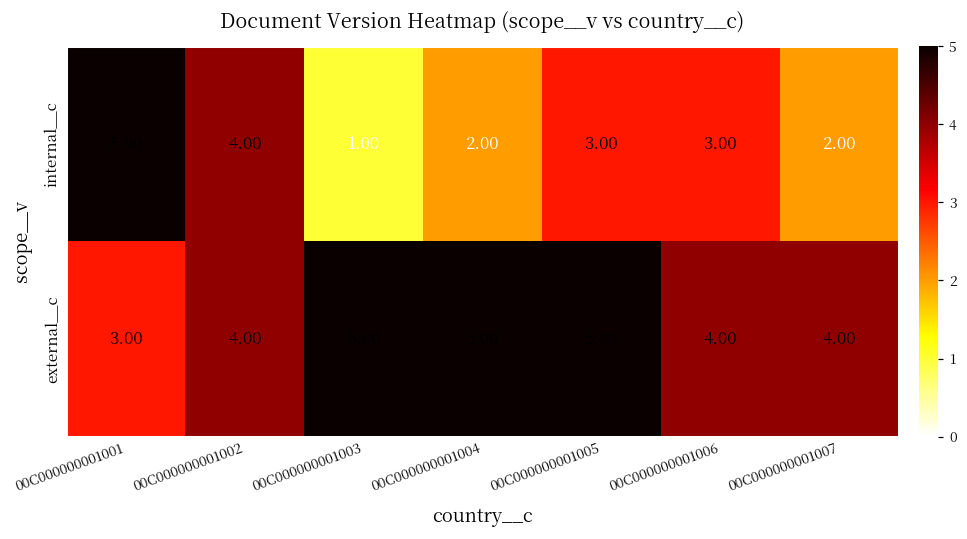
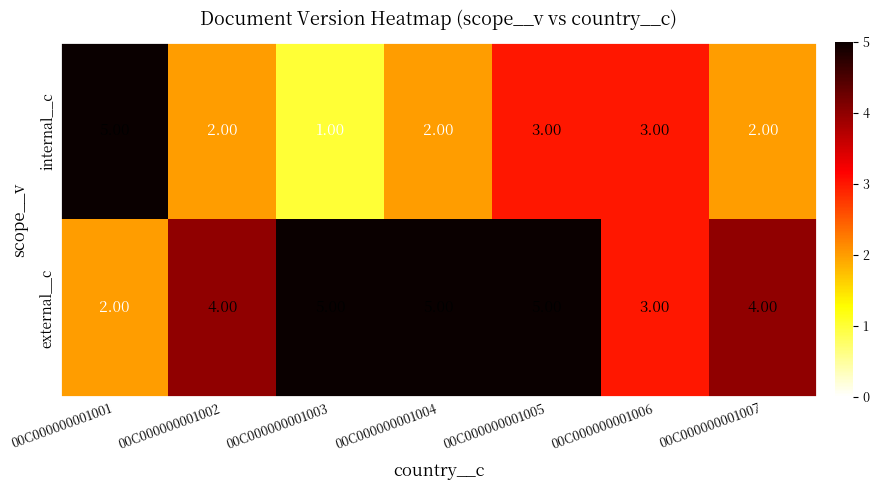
internal__c, 00C000000001002: 4.00 -> 2.00
external__c, 00C000000001001: 3.00 -> 2.00
external__c, 00C000000001006: 4.00 -> 3.00
